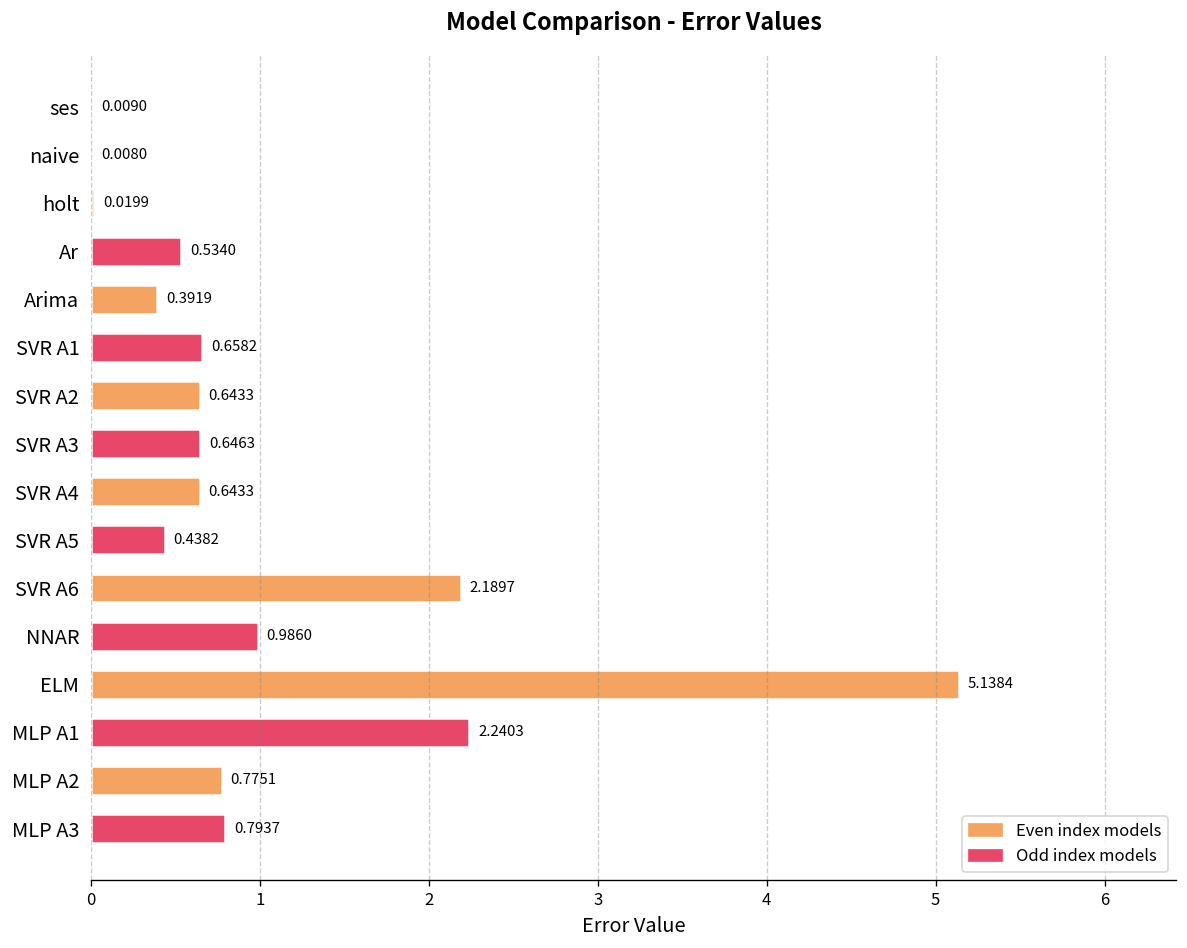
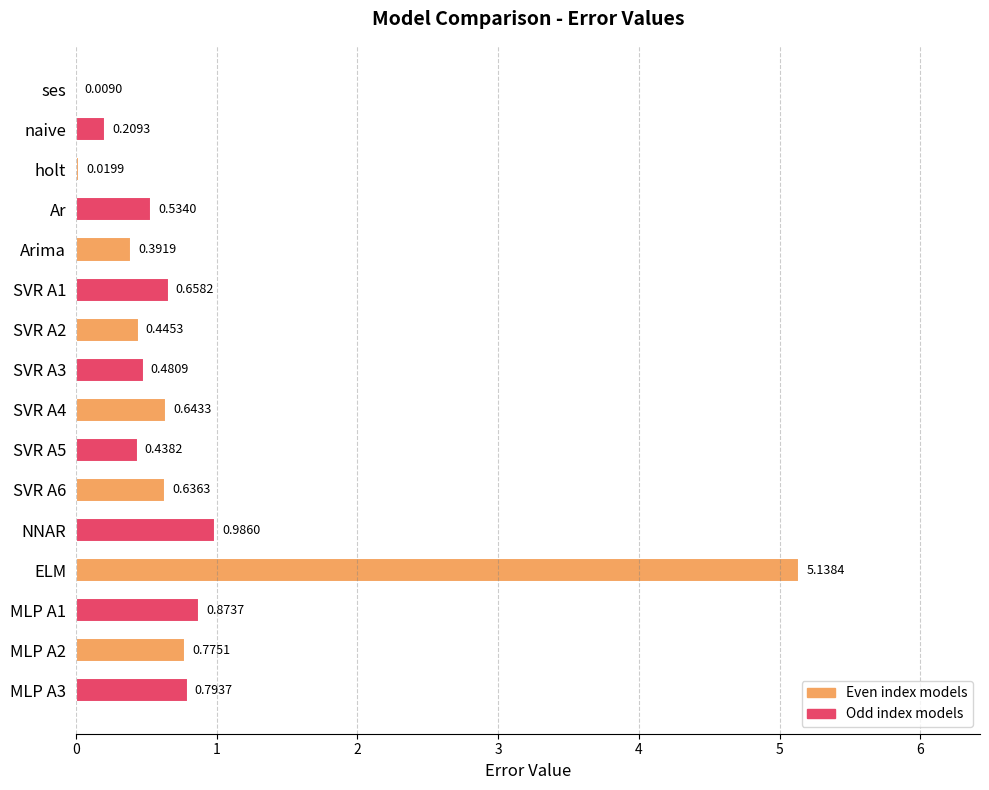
naive: 0.0080 -> 0.2093
SVR A2: 0.6433 -> 0.4453
SVR A3: 0.6463 -> 0.4809
SVR A6: 2.1897 -> 0.6363
MLP A1: 2.2403 -> 0.8737
